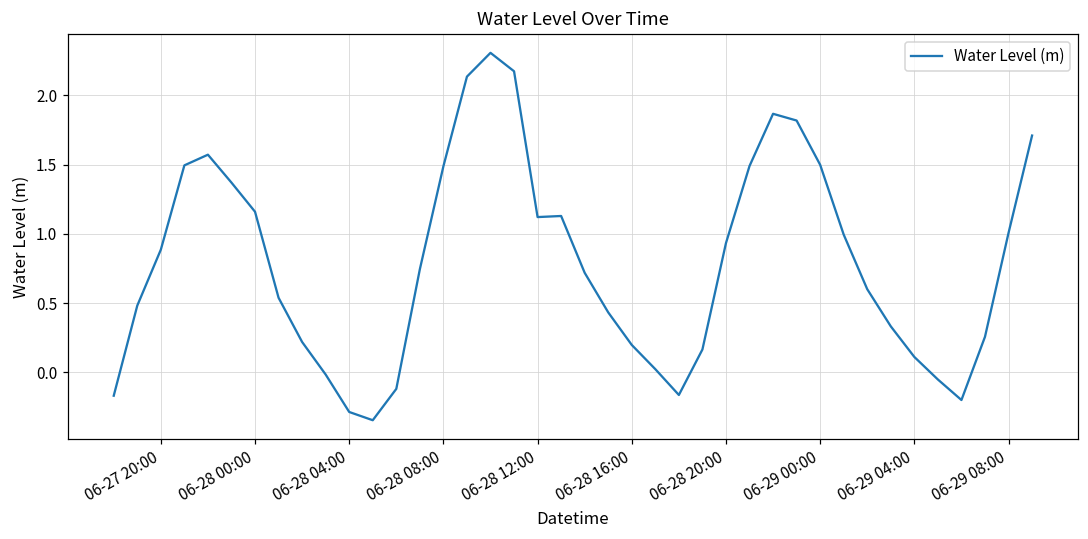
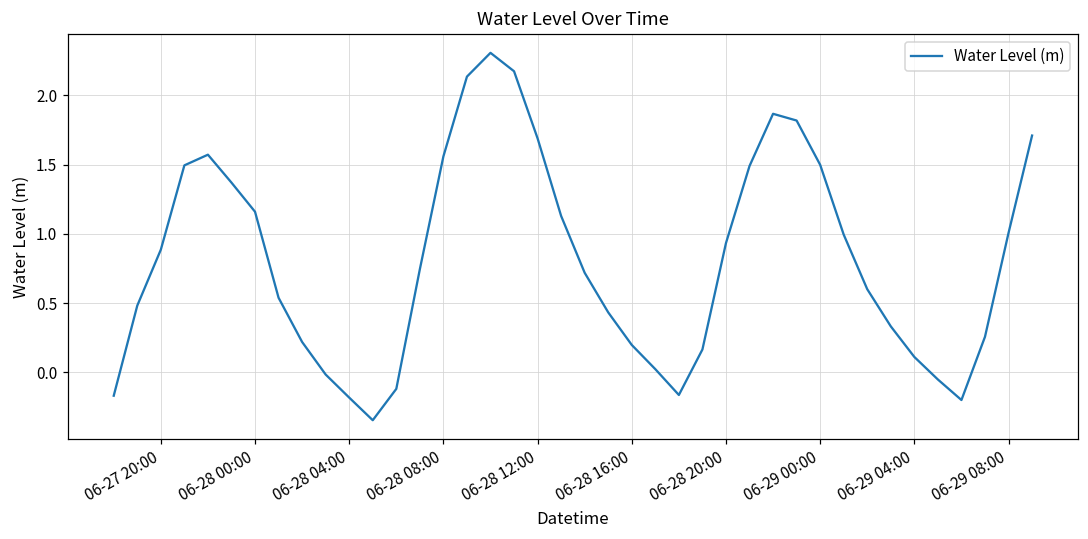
06-28 04:00: -0.29 -> -0.18
06-28 08:00: 1.49 -> 1.56
06-28 12:00: 1.12 -> 1.69
